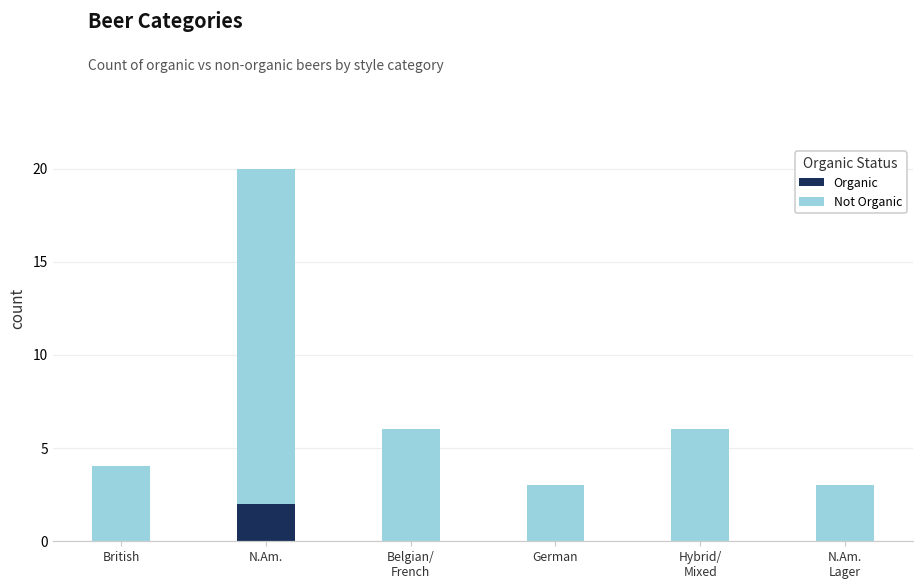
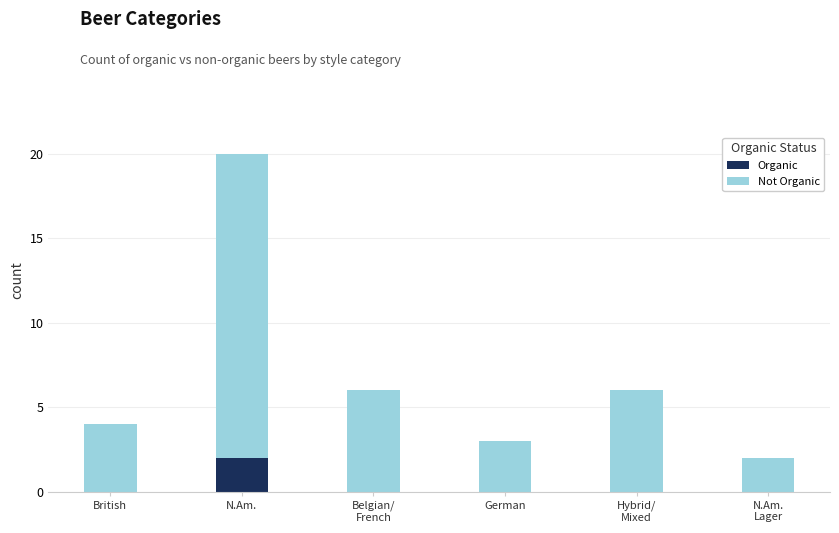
Not Organic, N.Am. Lager: 3 -> 2
